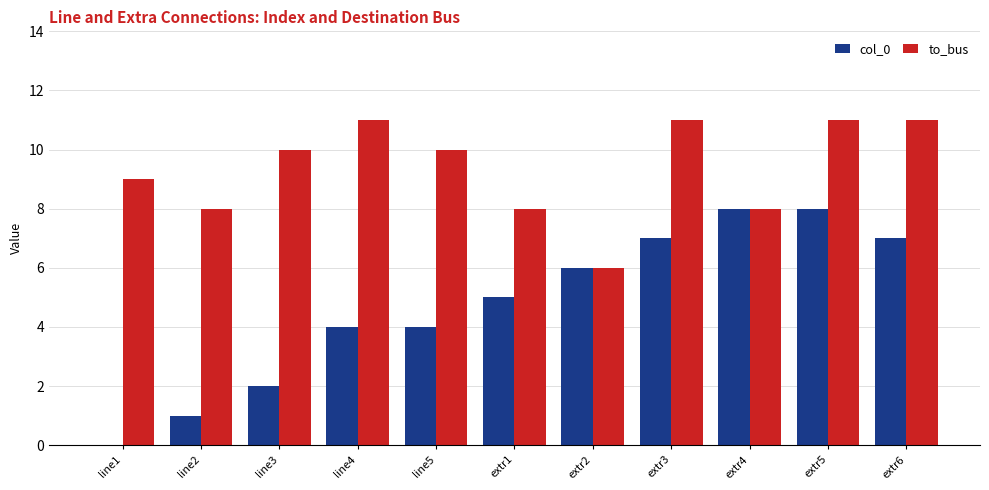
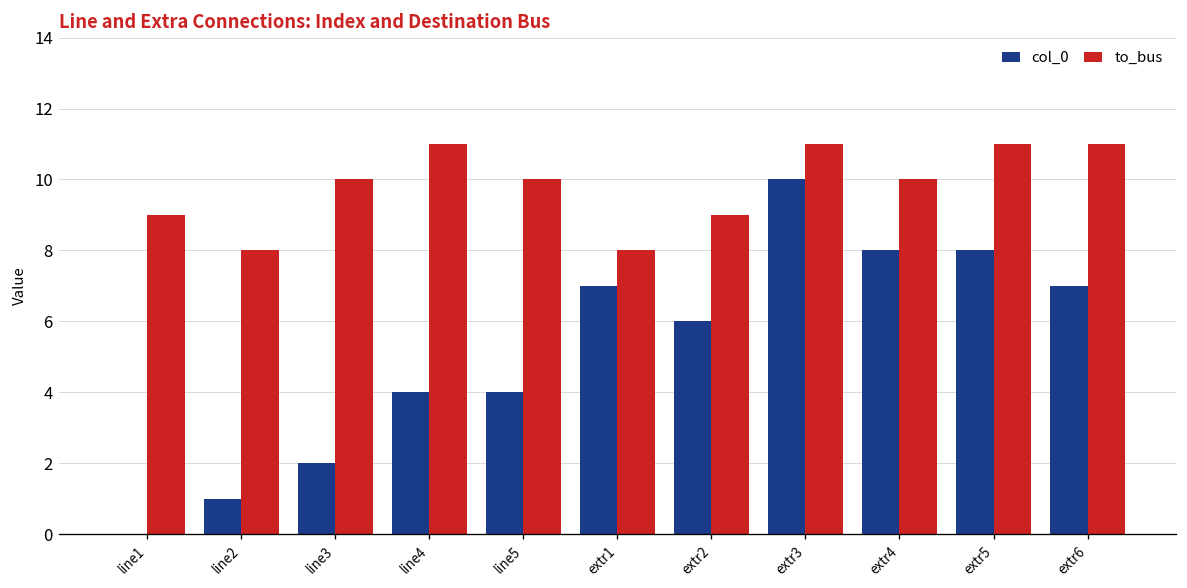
col_0, extr1: 5 -> 7
to_bus, extr2: 6 -> 9
col_0, extr3: 7 -> 10
to_bus, extr4: 8 -> 10
